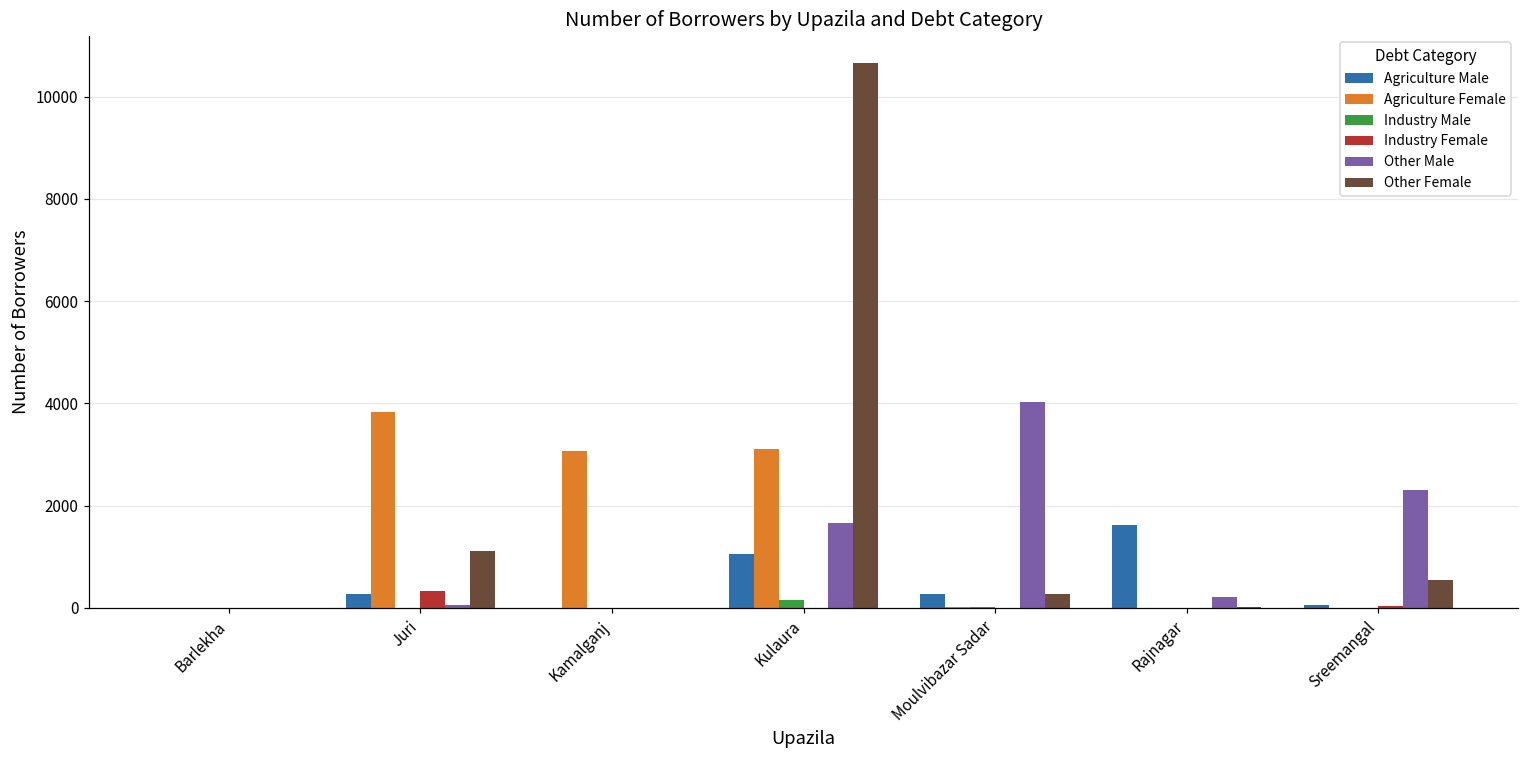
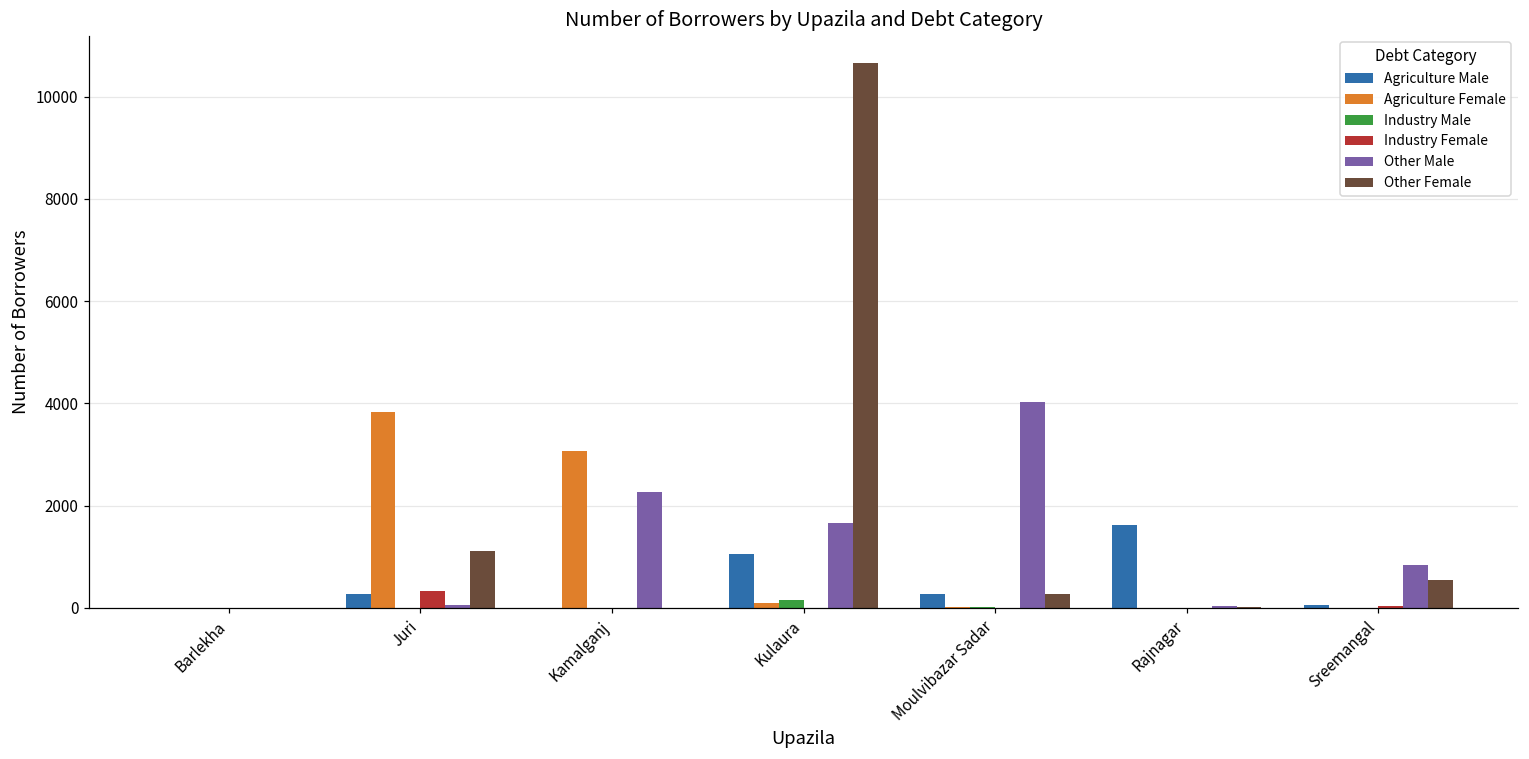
Other Male, Kamalganj: 0 -> 2300
Agriculture Female, Kulaura: 3100 -> 100
Other Male, Rajnagar: 200 -> 0
Other Male, Sreemangal: 2300 -> 800
